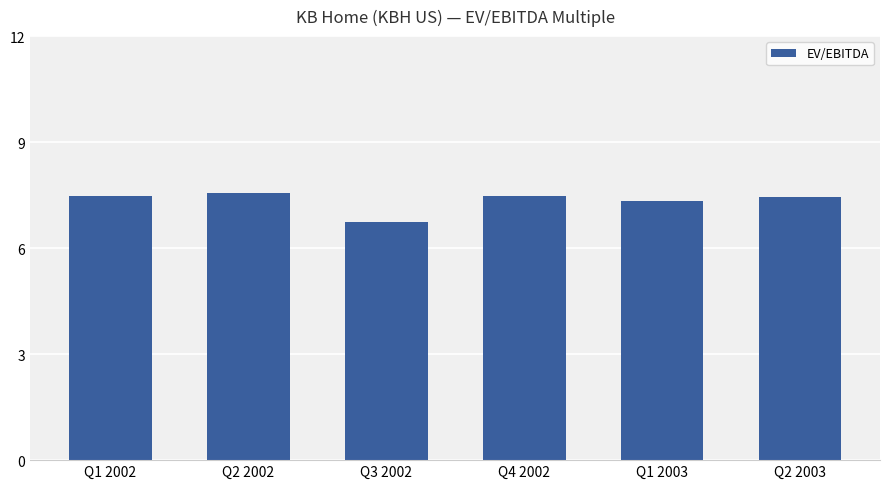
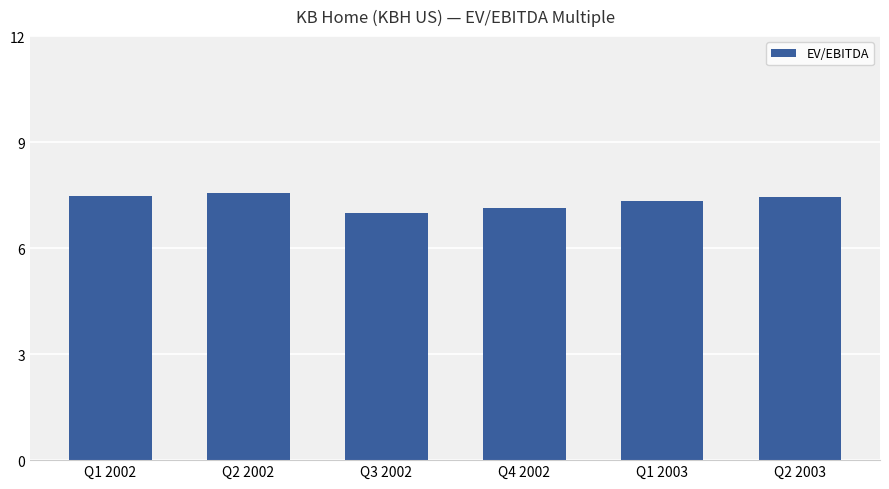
Q3 2002: 6.7 -> 7.0
Q4 2002: 7.5 -> 7.1
